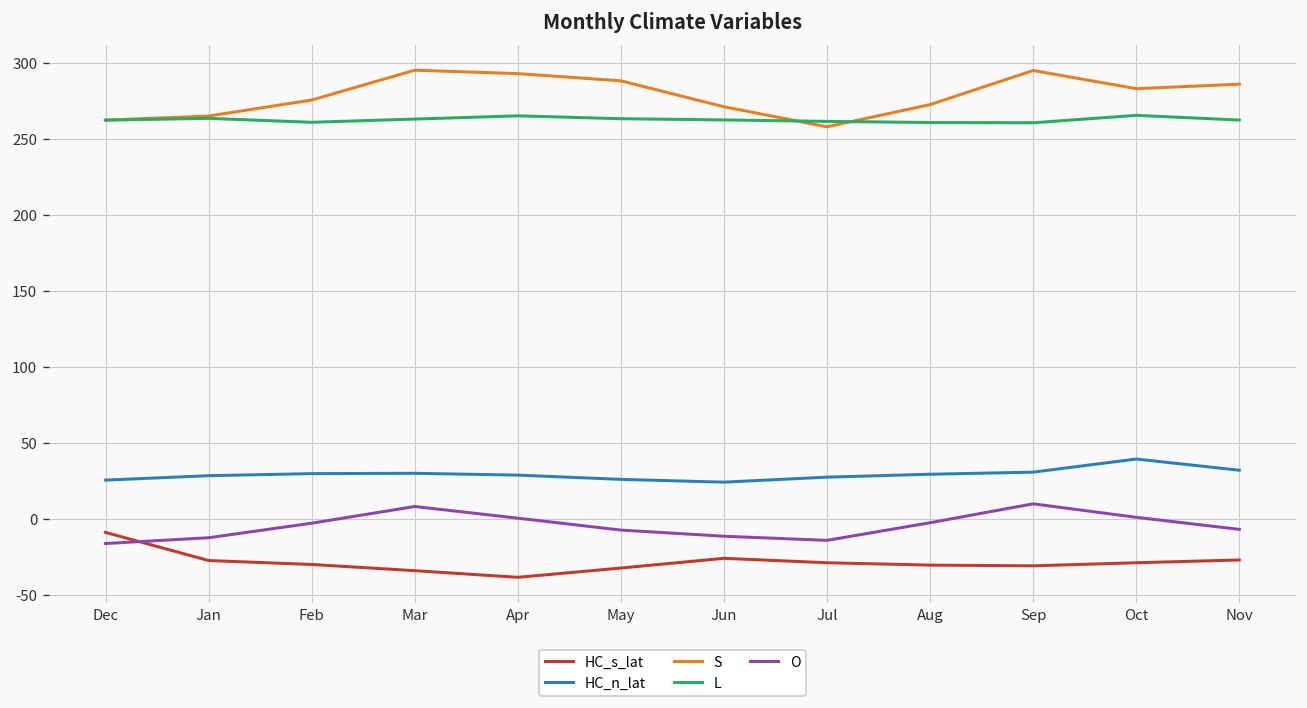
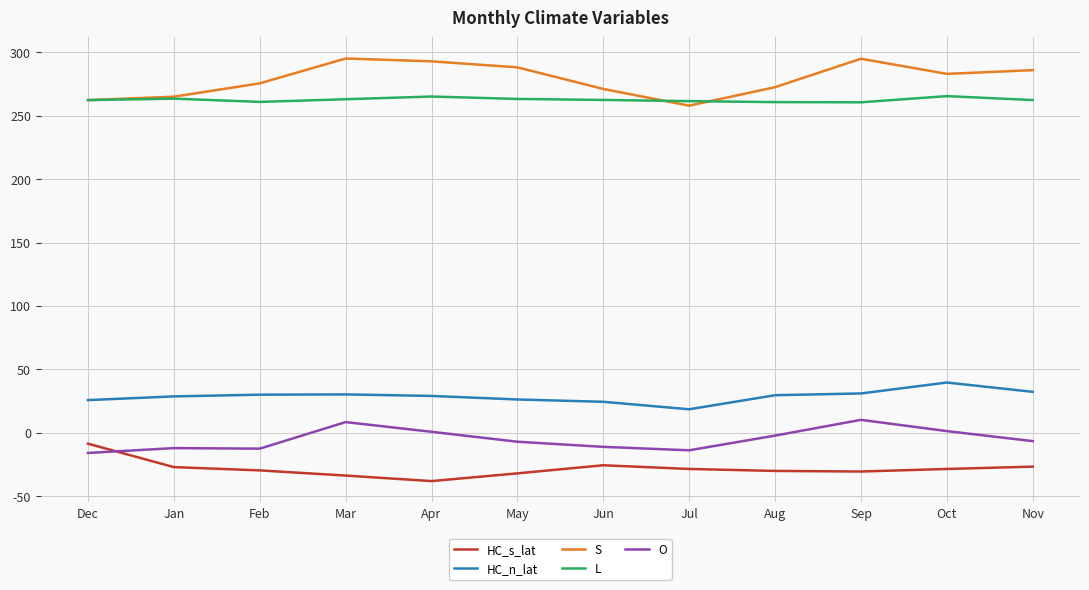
O, Feb: -3 -> -13
HC_n_lat, Jul: 28 -> 19
